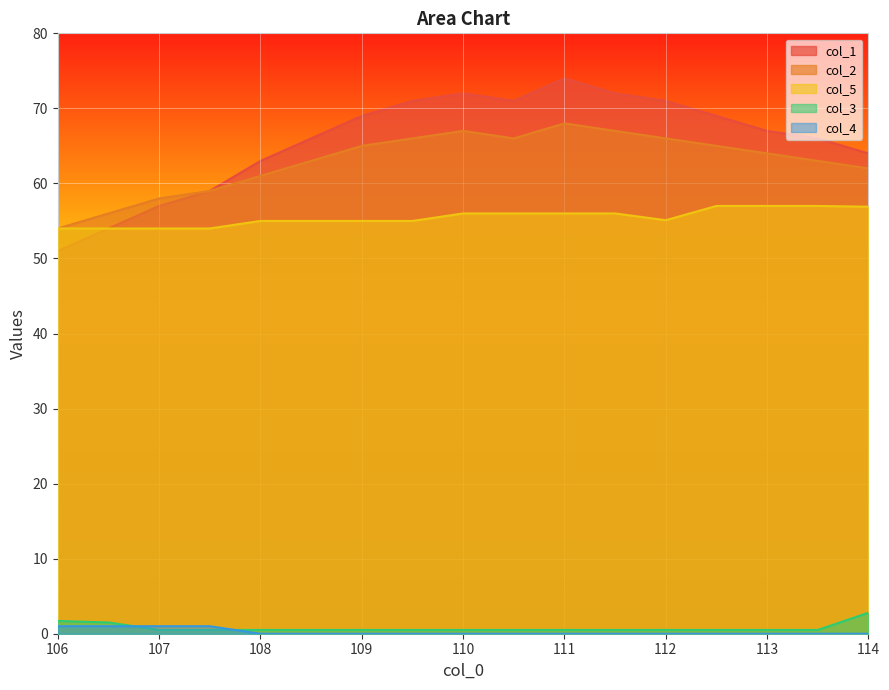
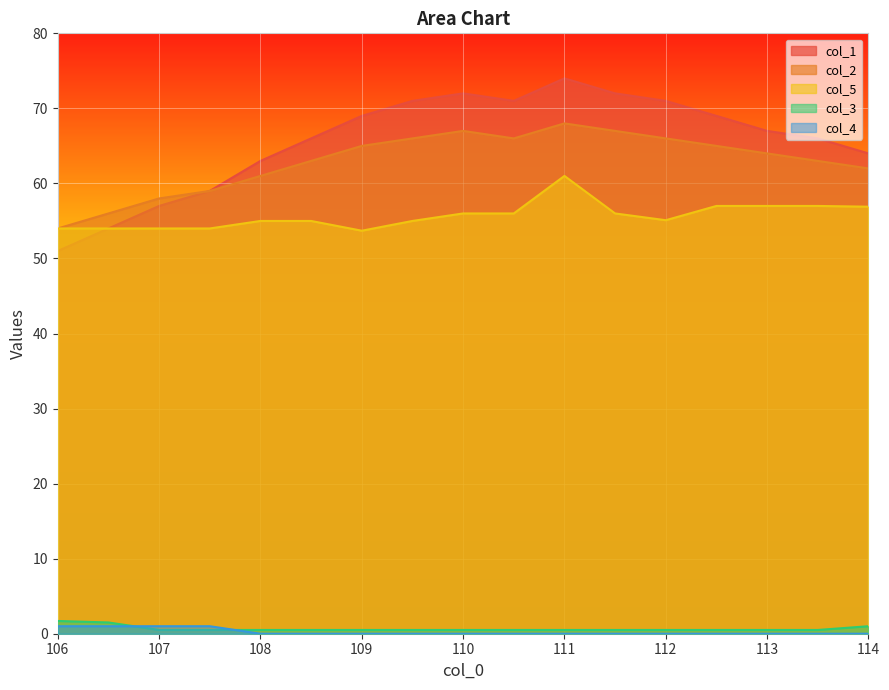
col_5, 109: 55 -> 54
col_5, 111: 56 -> 61
col_3, 114: 3 -> 1
